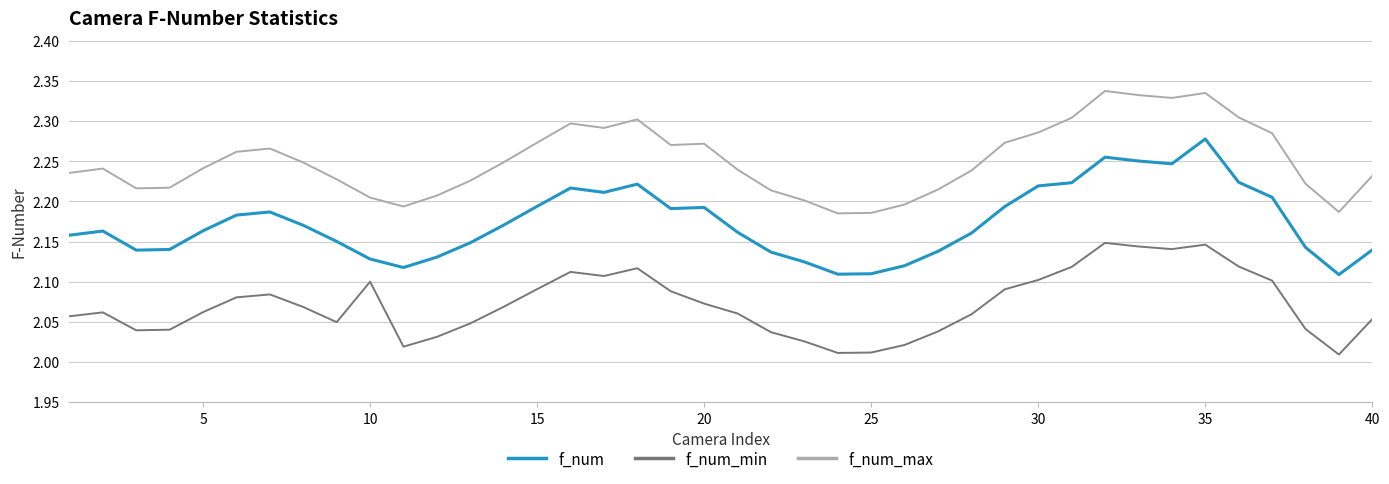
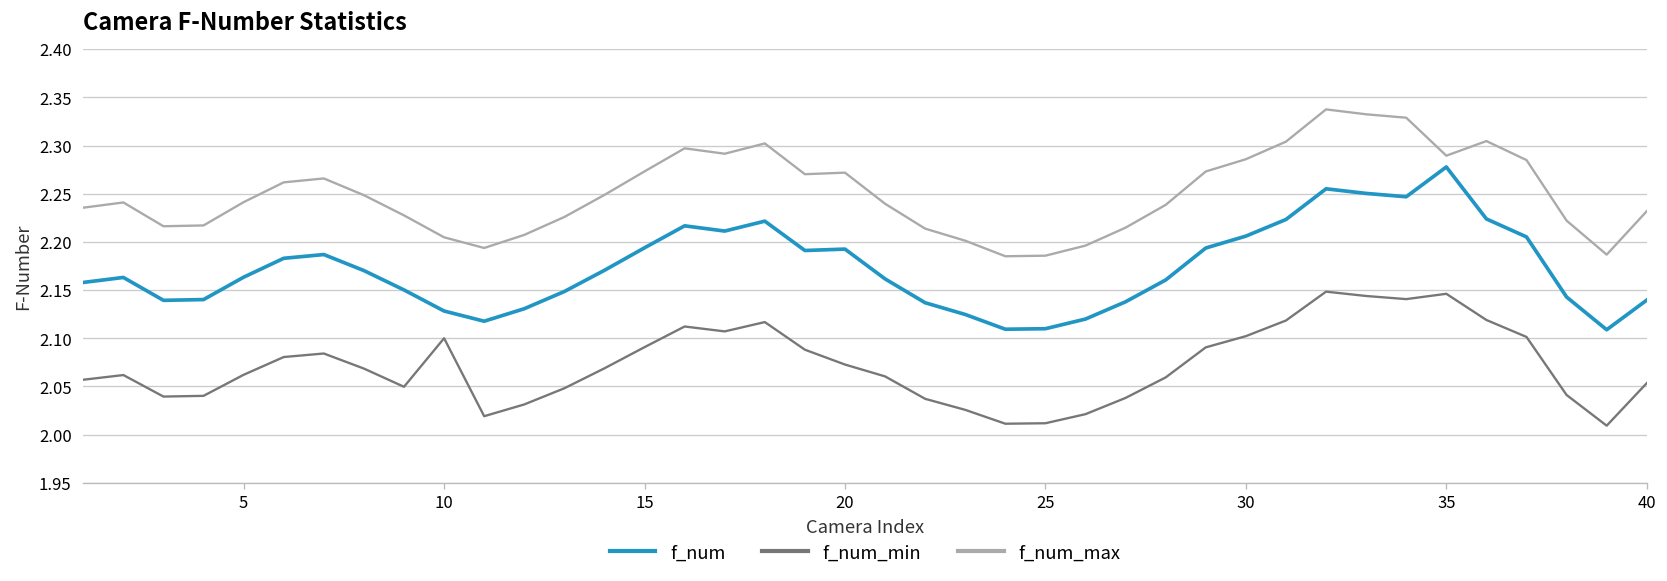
f_num, 30: 2.22 -> 2.21
f_num_max, 35: 2.34 -> 2.29
